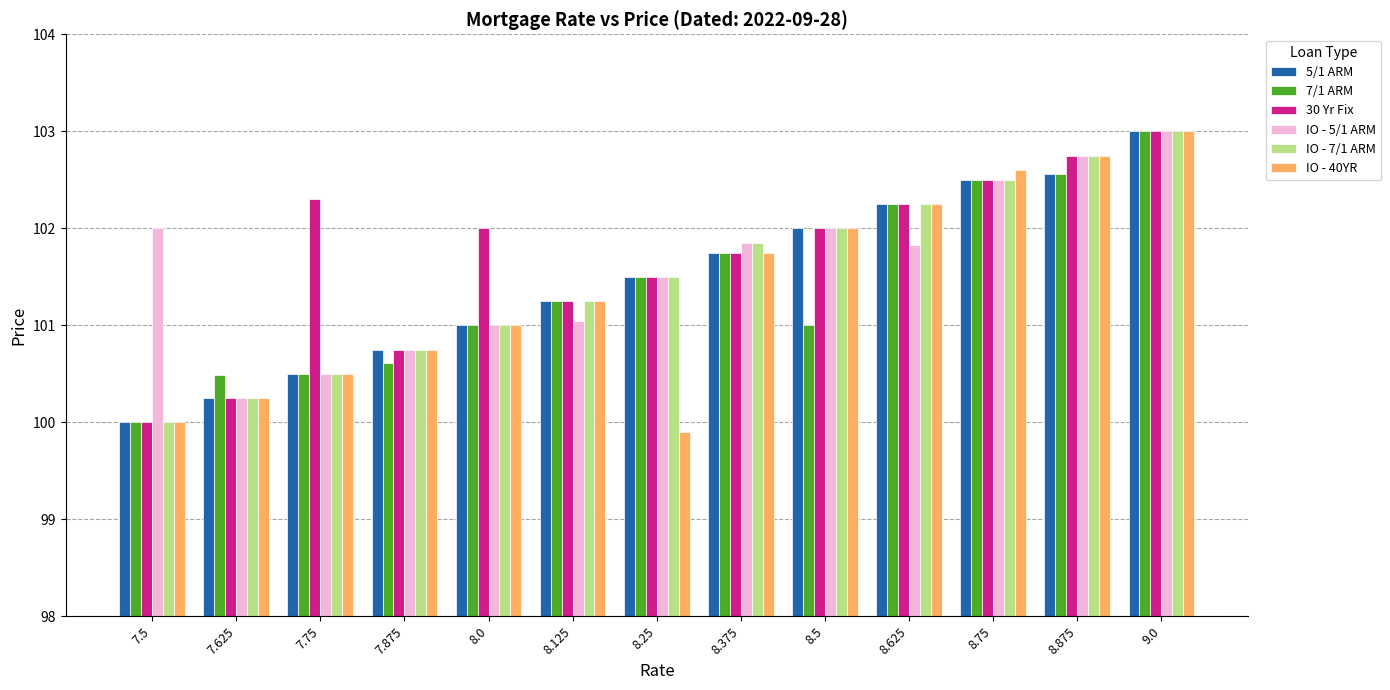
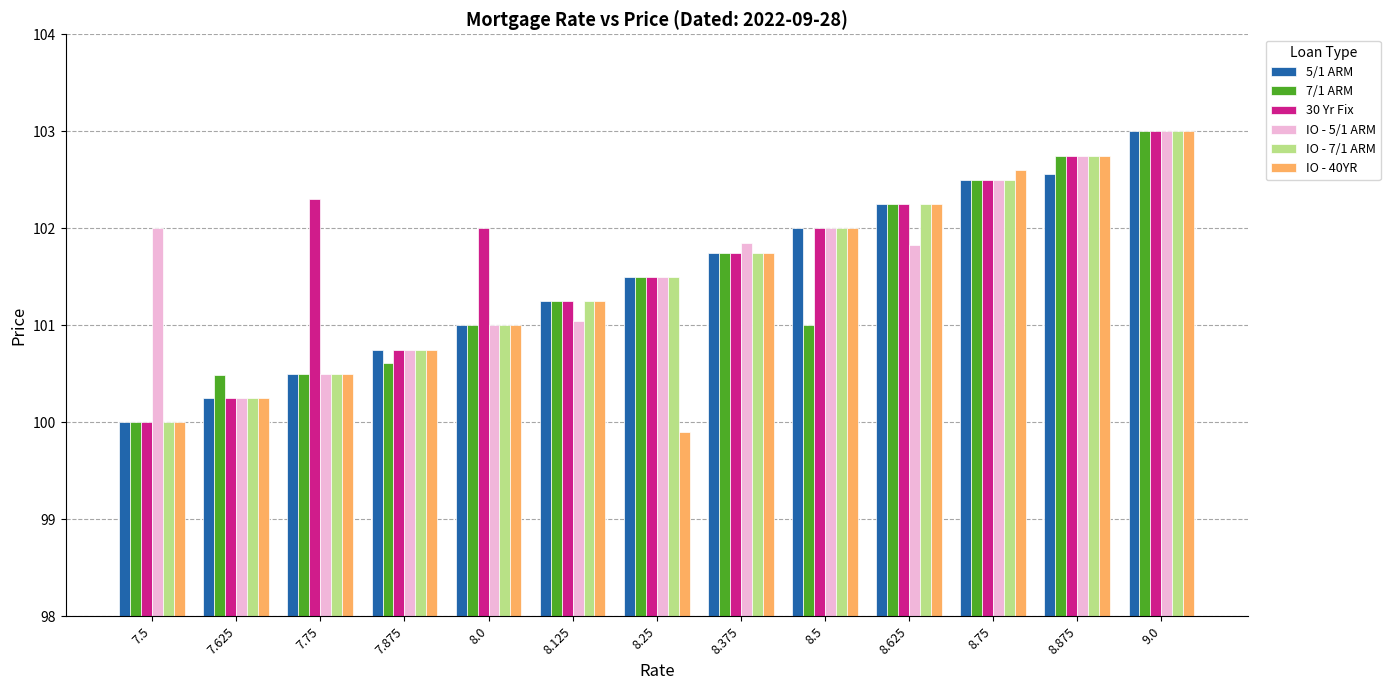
IO - 7/1 ARM, 8.375: 101.9 -> 101.8
7/1 ARM, 8.875: 102.6 -> 102.8
